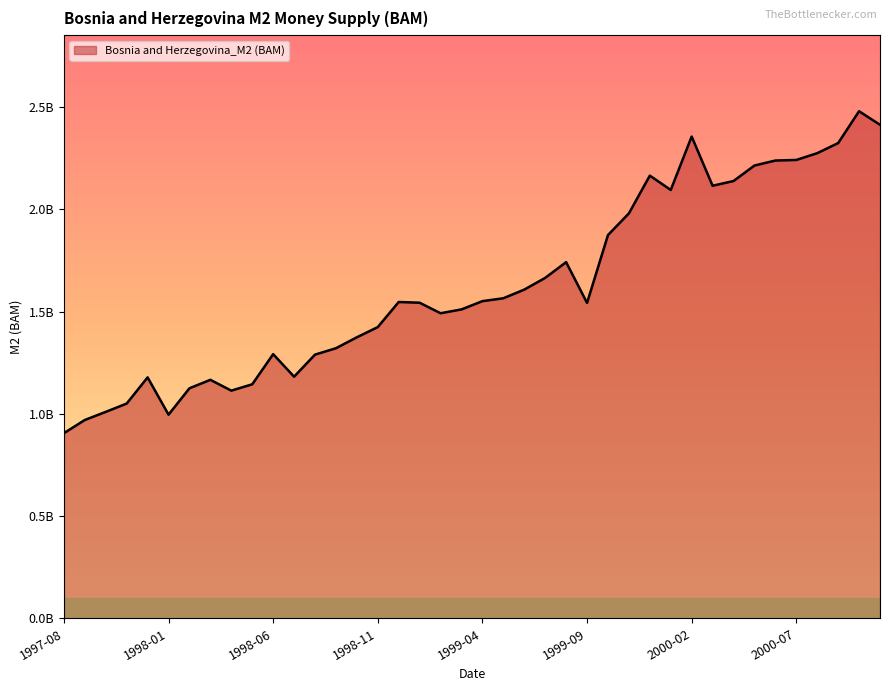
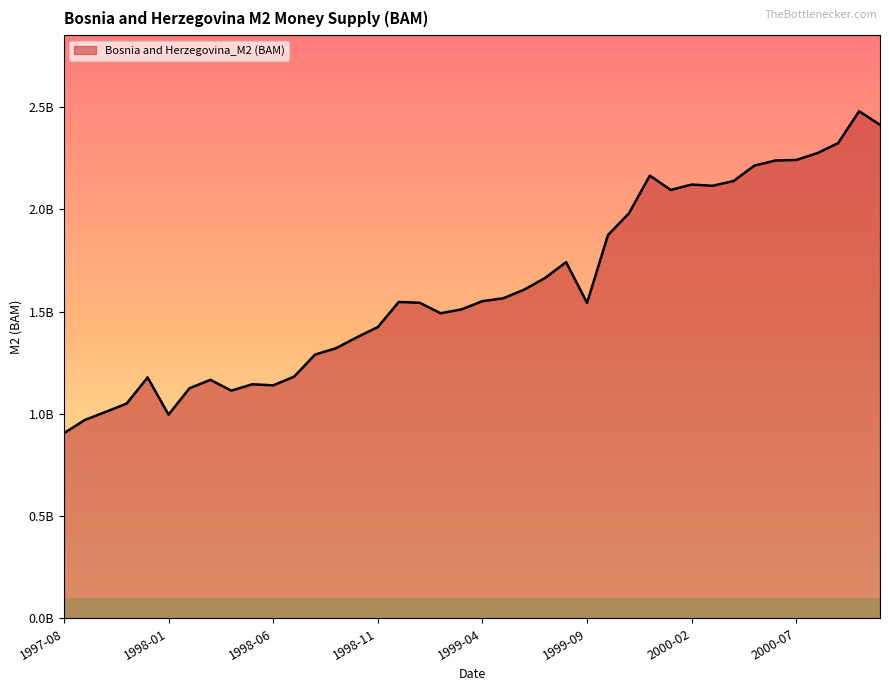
1998-06: 1290000000 -> 1140000000
2000-02: 2360000000 -> 2120000000
